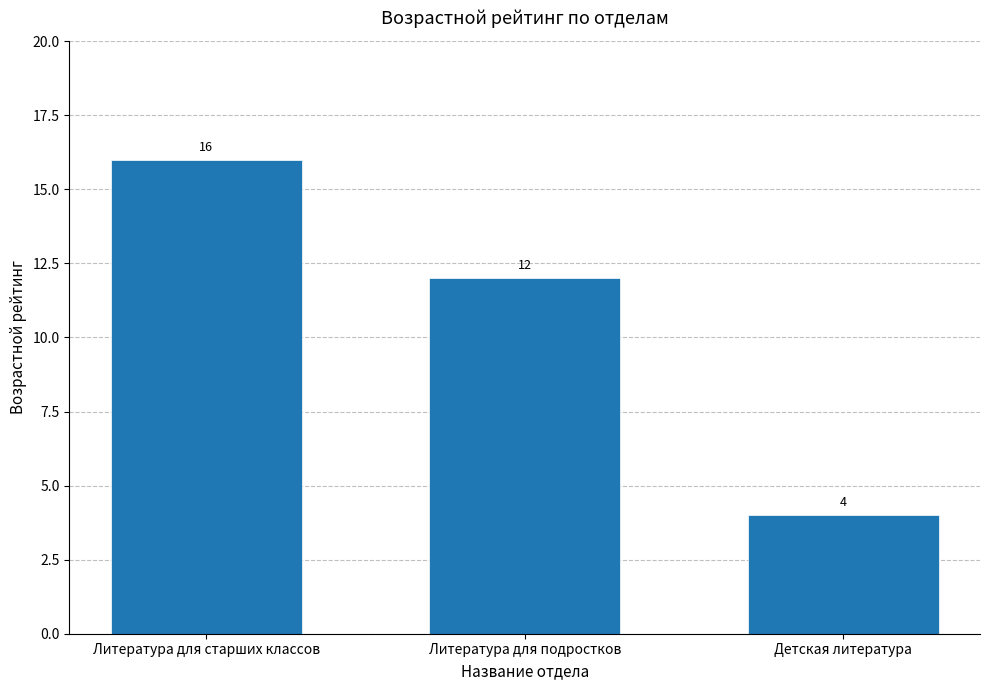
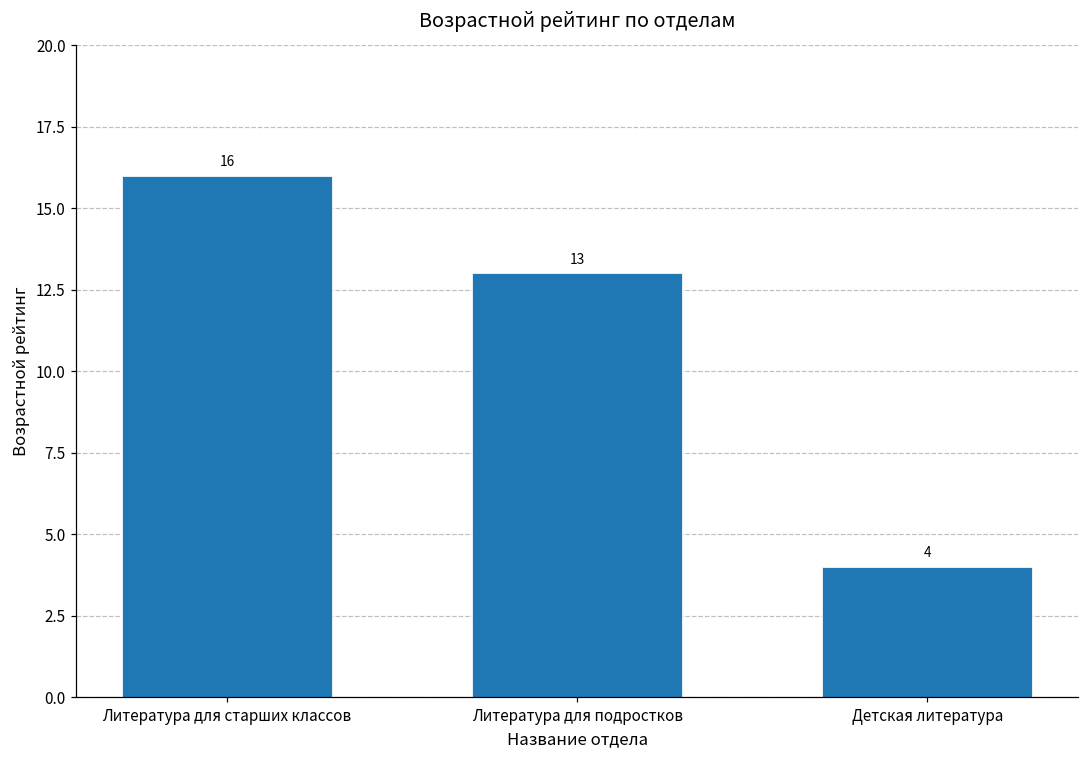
Литература для подростков: 12 -> 13
